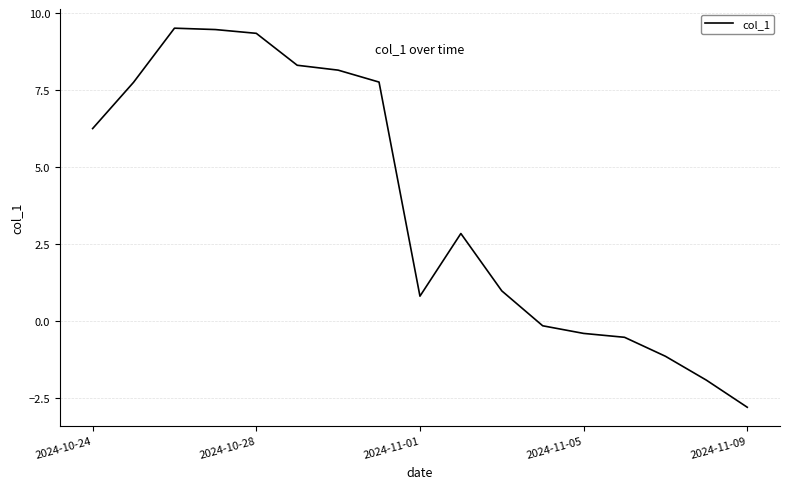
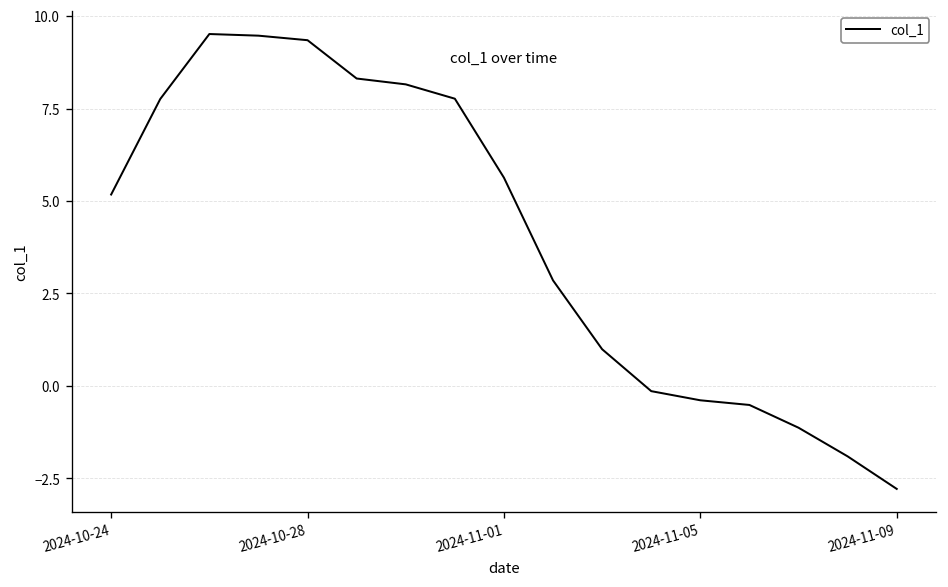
2024-10-24: 6.3 -> 5.2
2024-11-01: 0.8 -> 5.6
